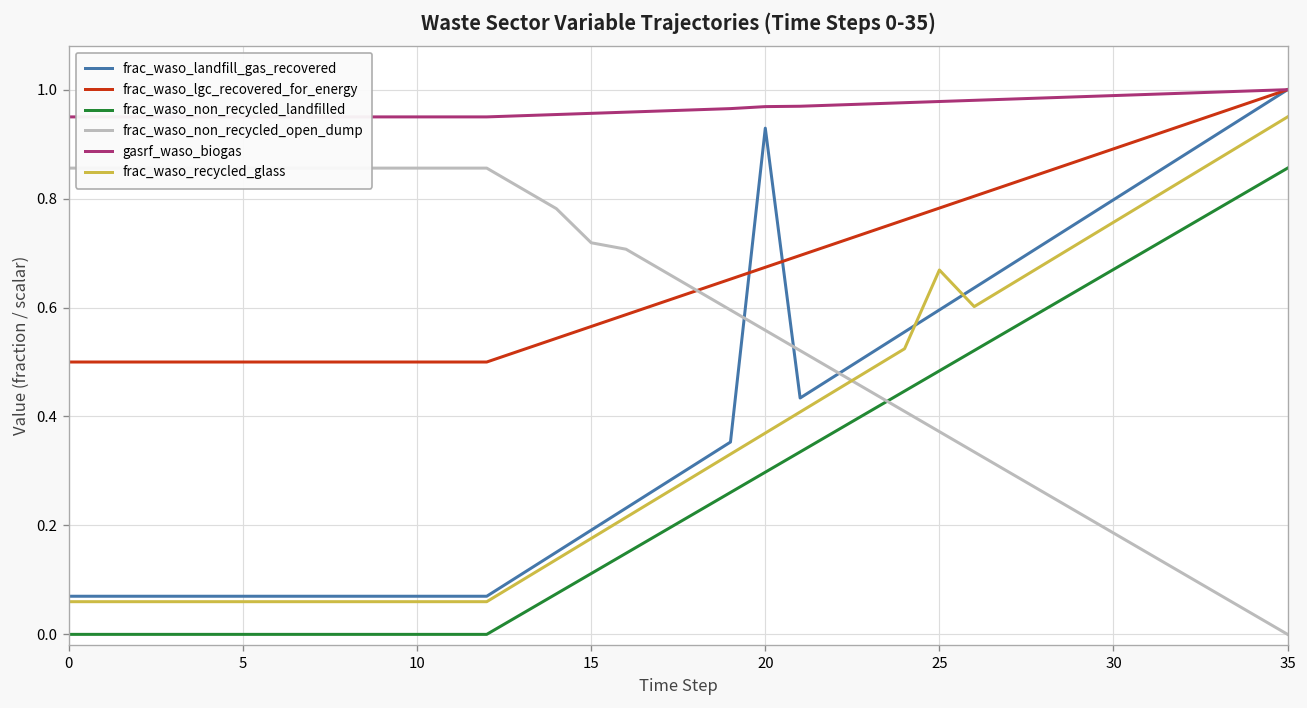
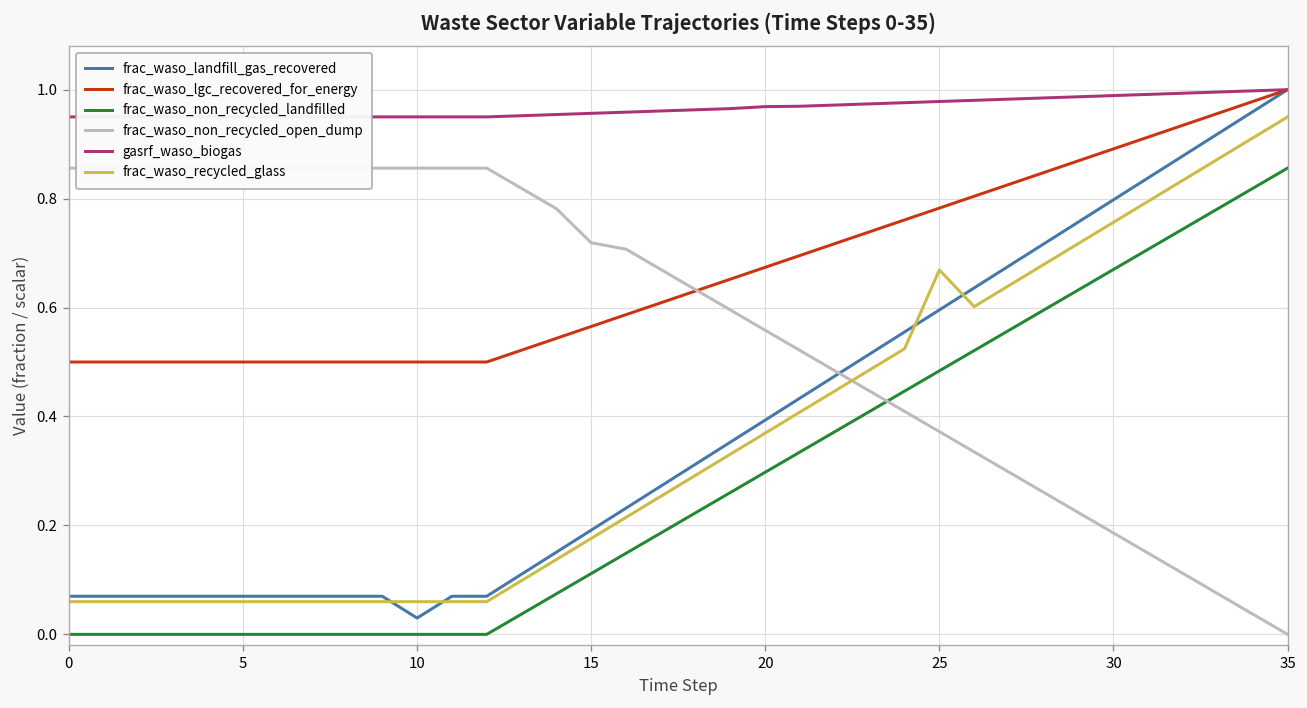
frac_waso_landfill_gas_recovered, 10: 0.07 -> 0.03
frac_waso_landfill_gas_recovered, 20: 0.93 -> 0.39
